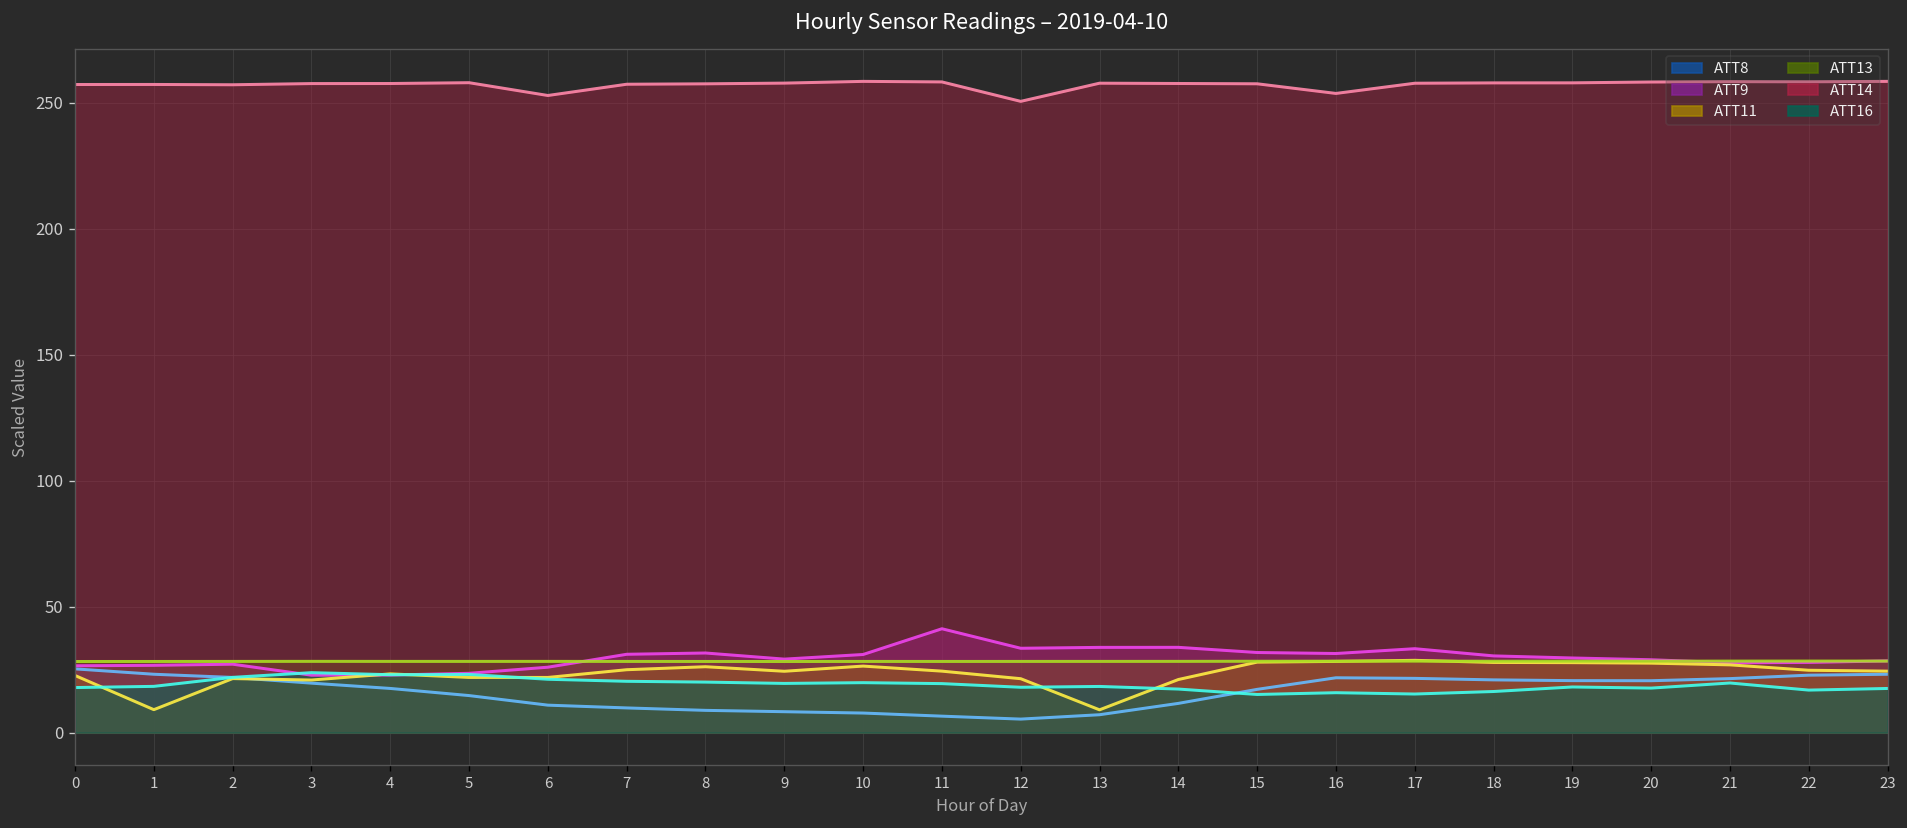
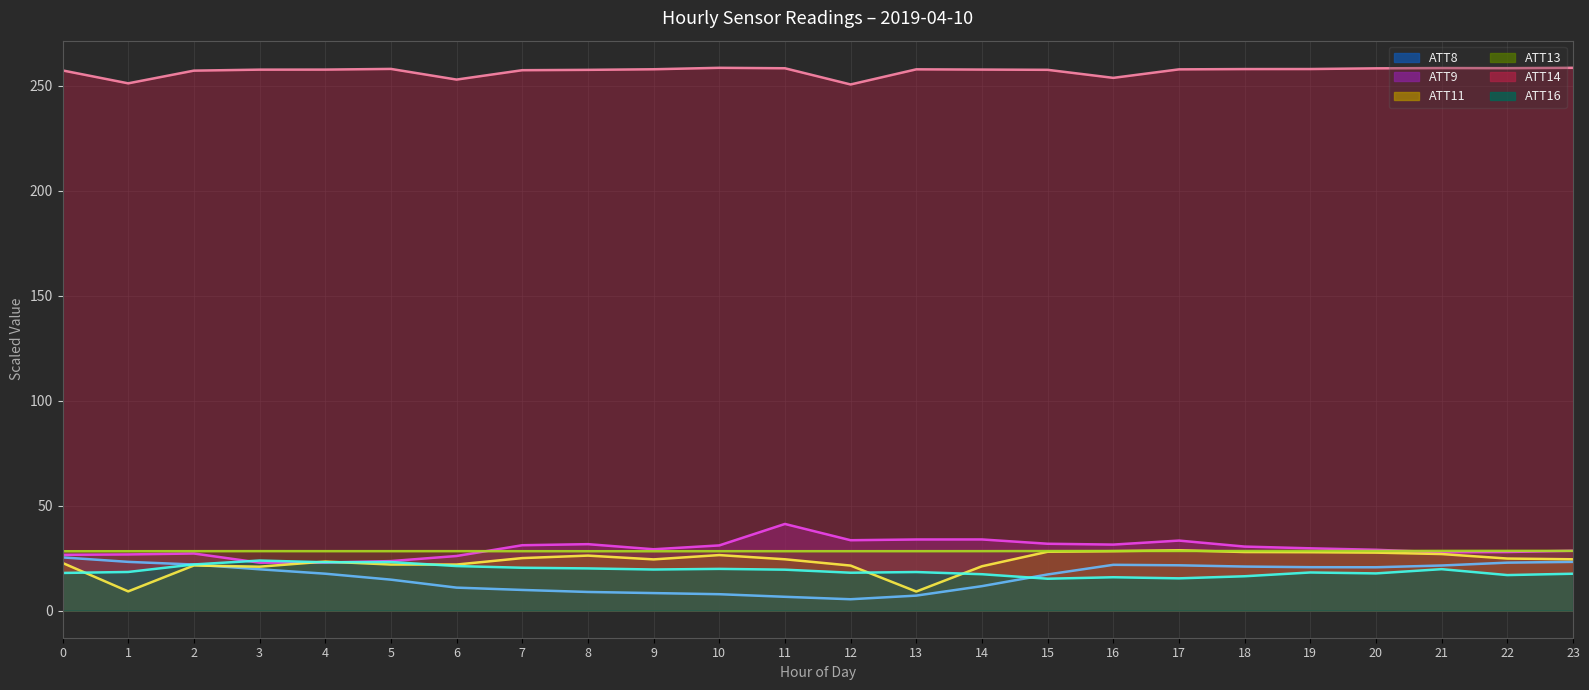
ATT14, 1: 257 -> 251
